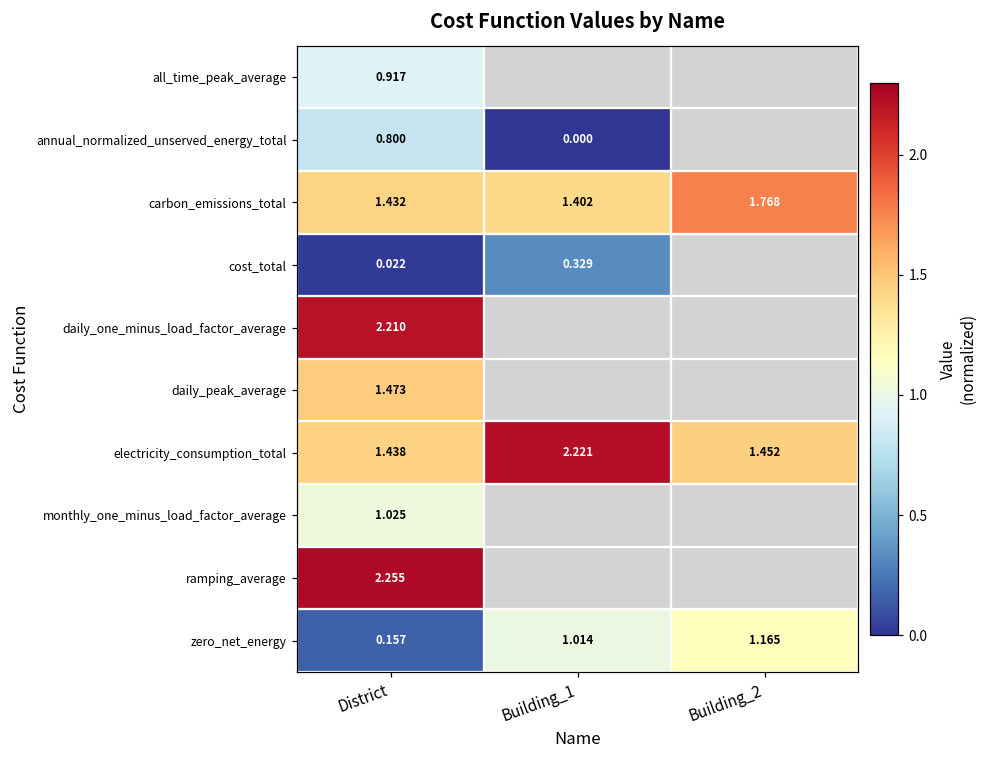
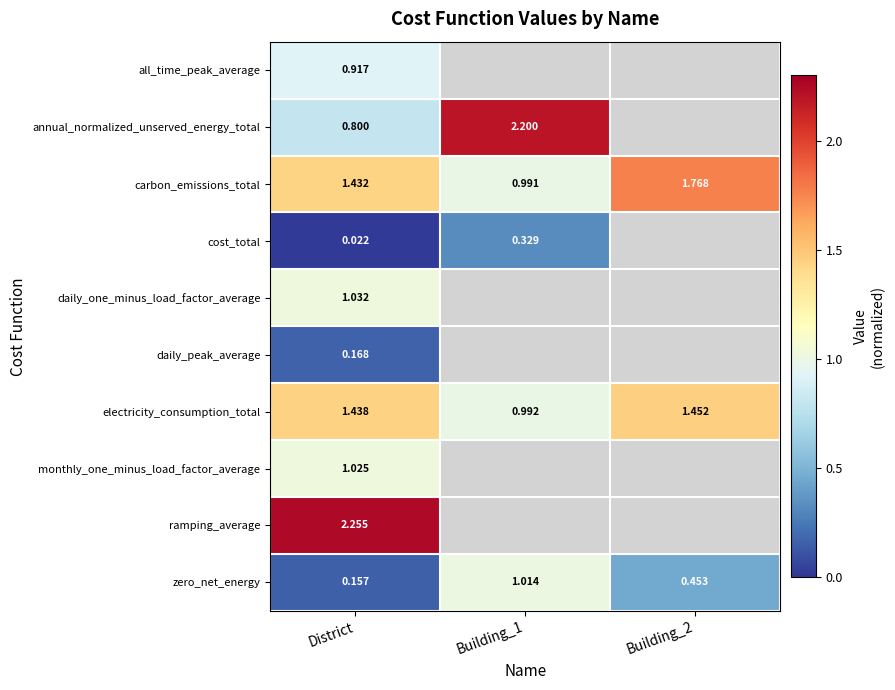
annual_normalized_unserved_energy_total, Building_1: 0.000 -> 2.200
carbon_emissions_total, Building_1: 1.402 -> 0.991
daily_one_minus_load_factor_average, District: 2.210 -> 1.032
daily_peak_average, District: 1.473 -> 0.168
electricity_consumption_total, Building_1: 2.221 -> 0.992
zero_net_energy, Building_2: 1.165 -> 0.453
